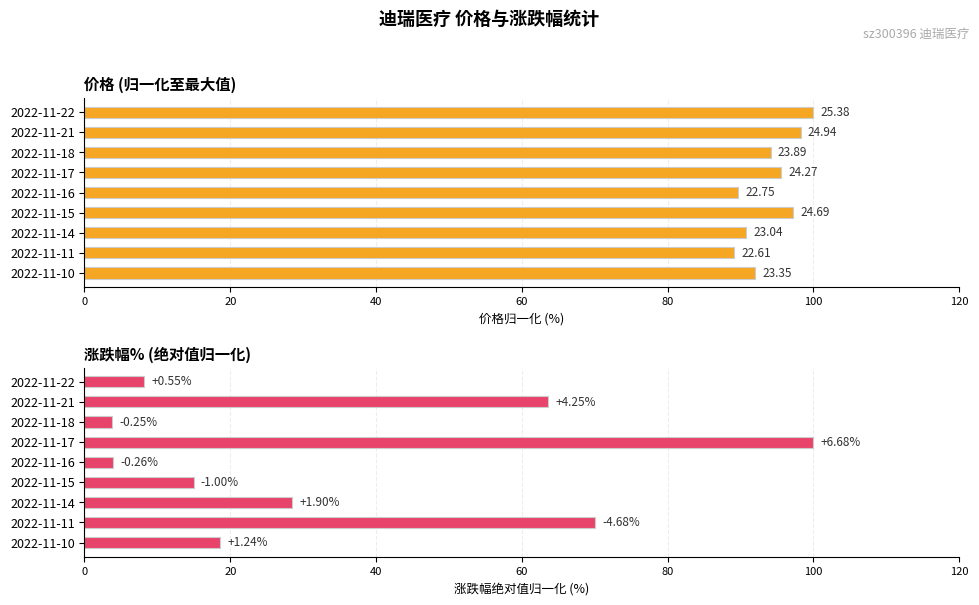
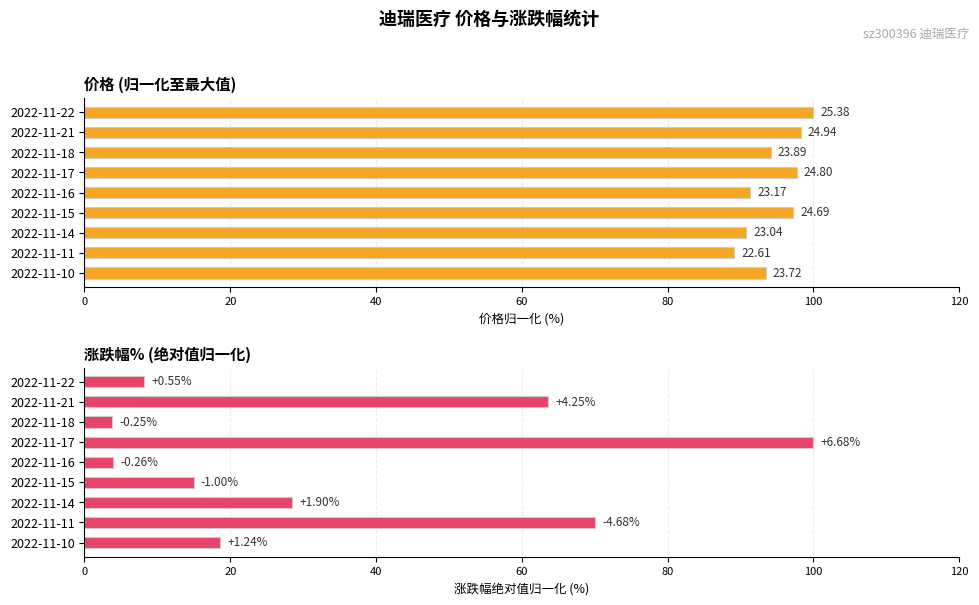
价格 (归一化至最大值), 2022-11-17: 24.27 -> 24.80
价格 (归一化至最大值), 2022-11-16: 22.75 -> 23.17
价格 (归一化至最大值), 2022-11-10: 23.35 -> 23.72
